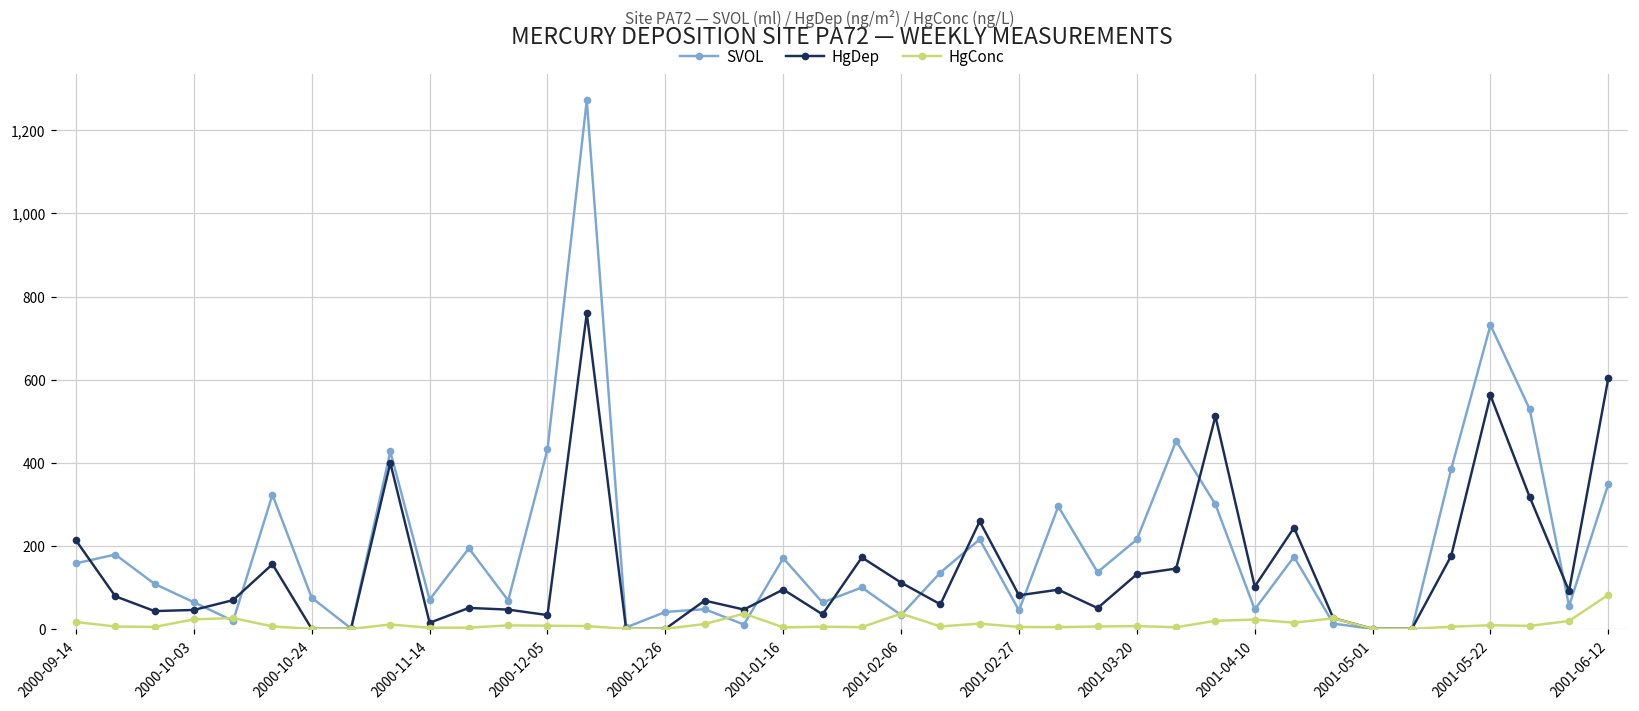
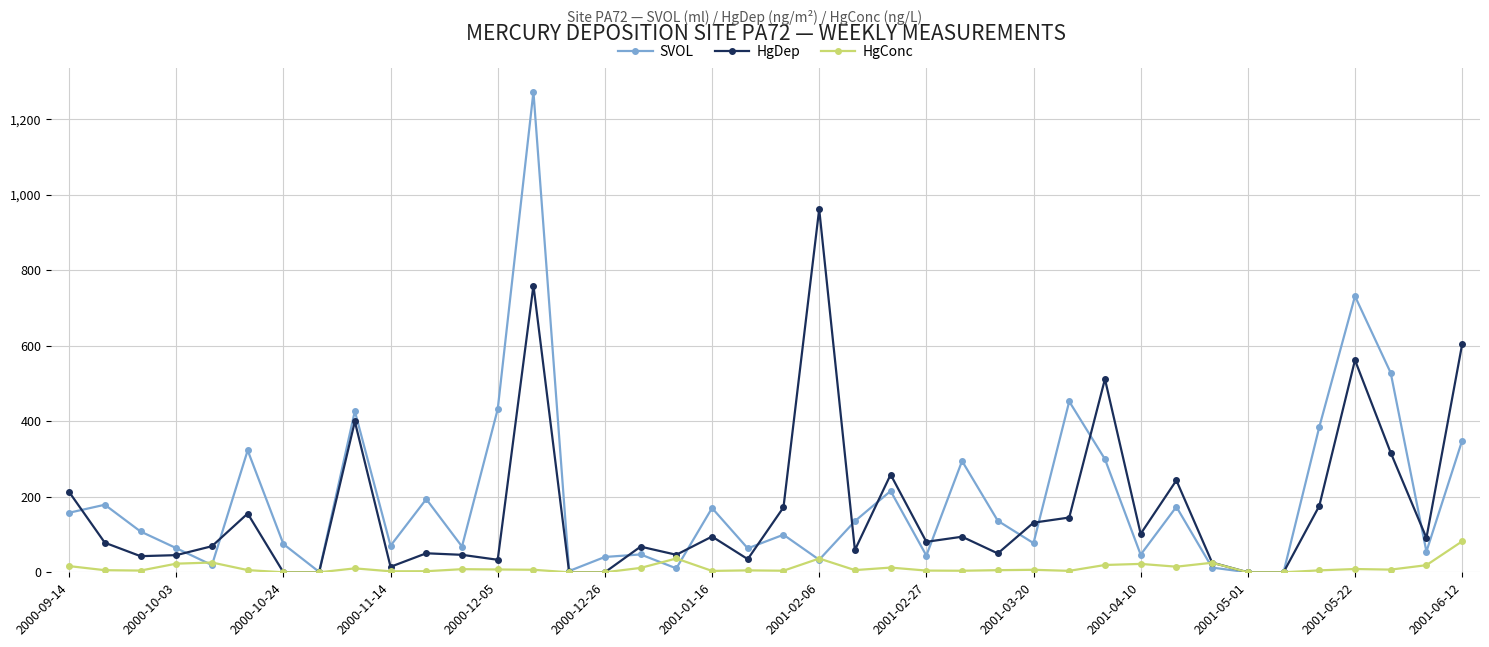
HgDep, 2001-02-06: 110 -> 960
SVOL, 2001-03-20: 220 -> 80
